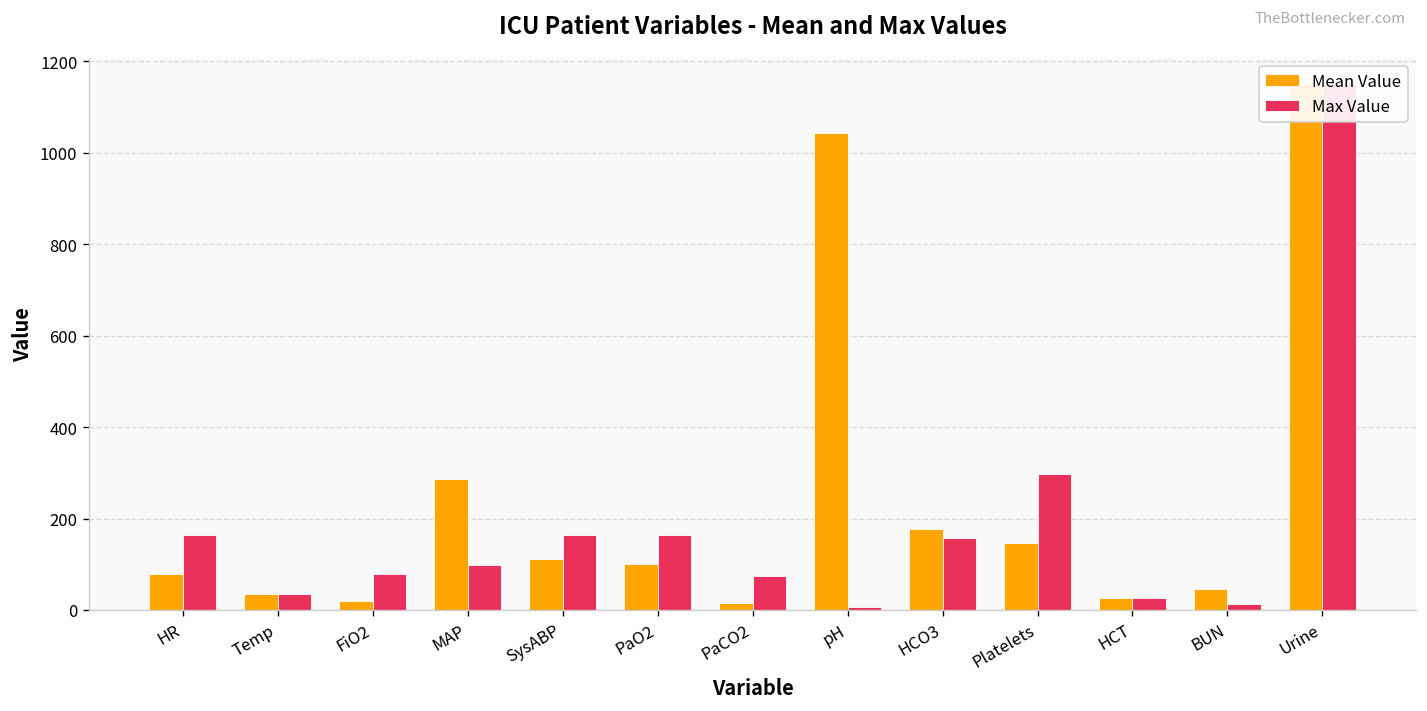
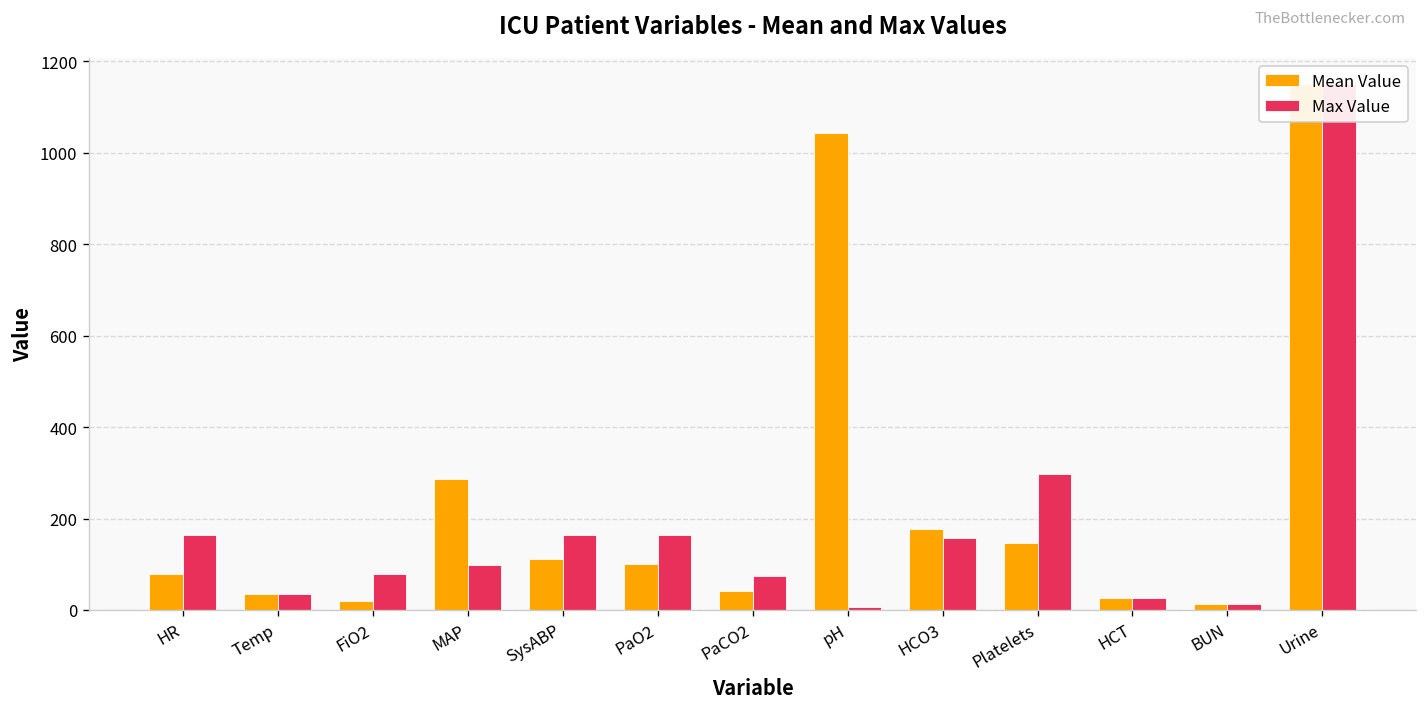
Mean Value, PaCO2: 20 -> 40
Mean Value, BUN: 50 -> 10
